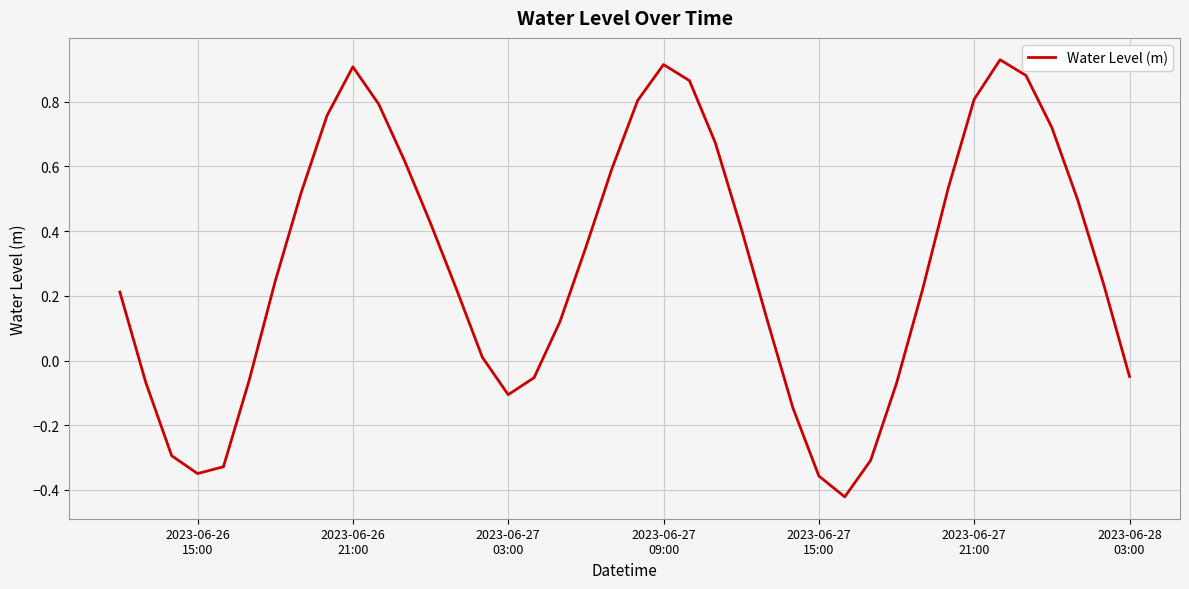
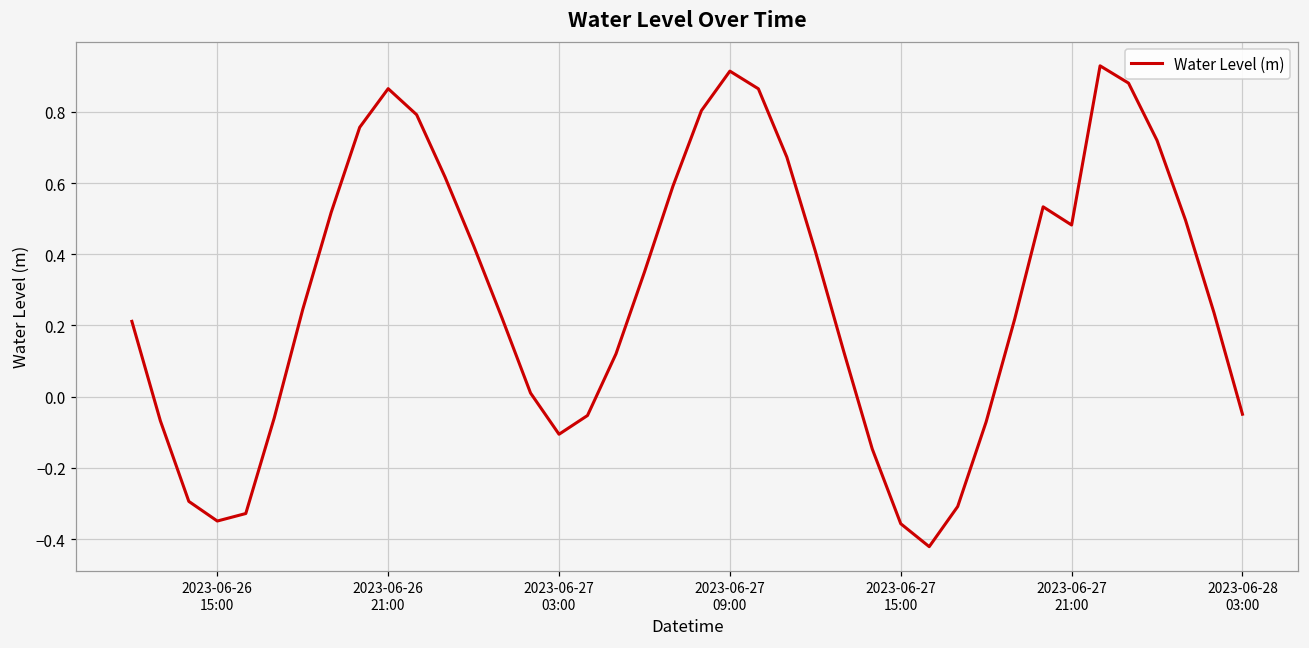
2023-06-26 21:00: 0.91 -> 0.87
2023-06-27 21:00: 0.81 -> 0.48
